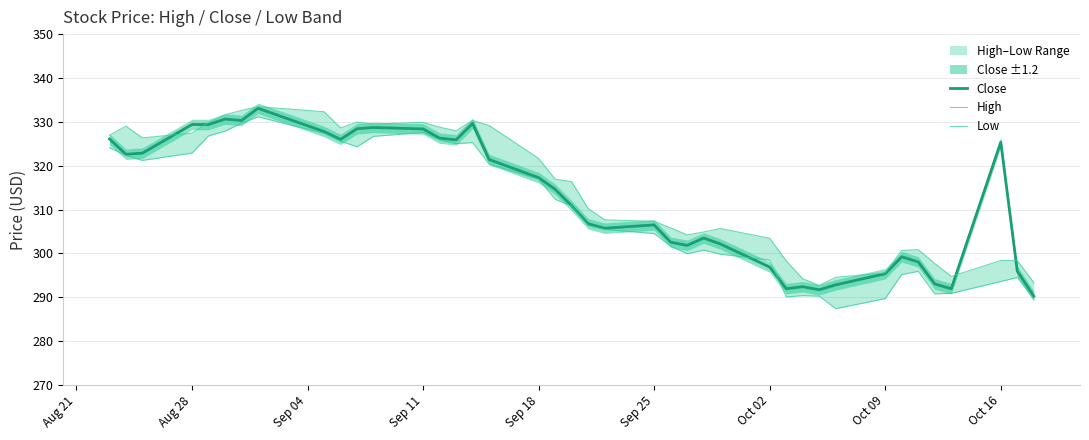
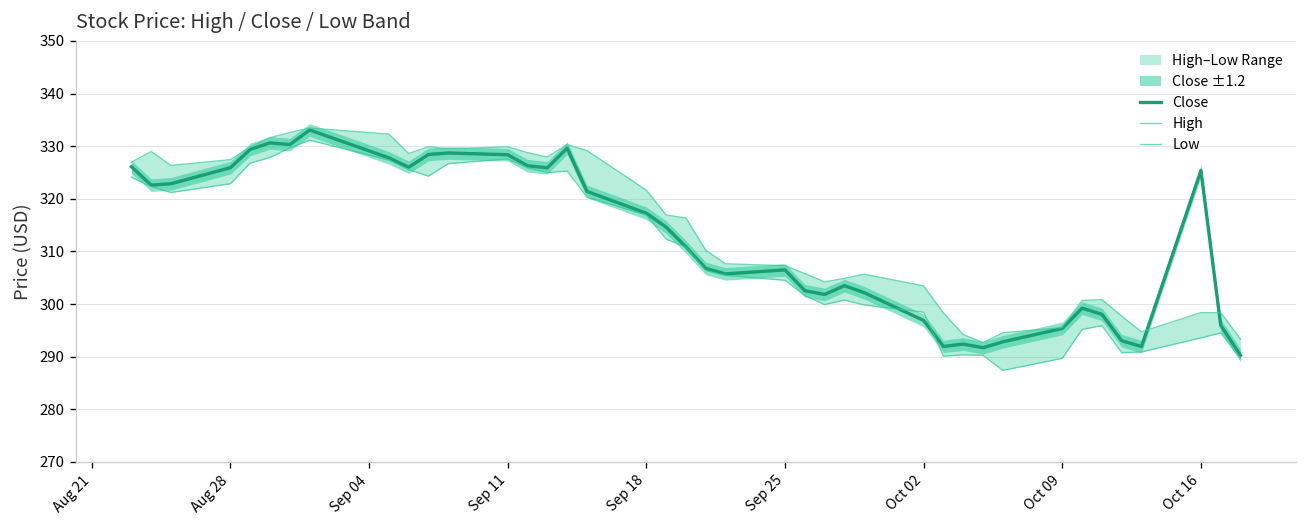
Close, Aug 28: 329 -> 326
